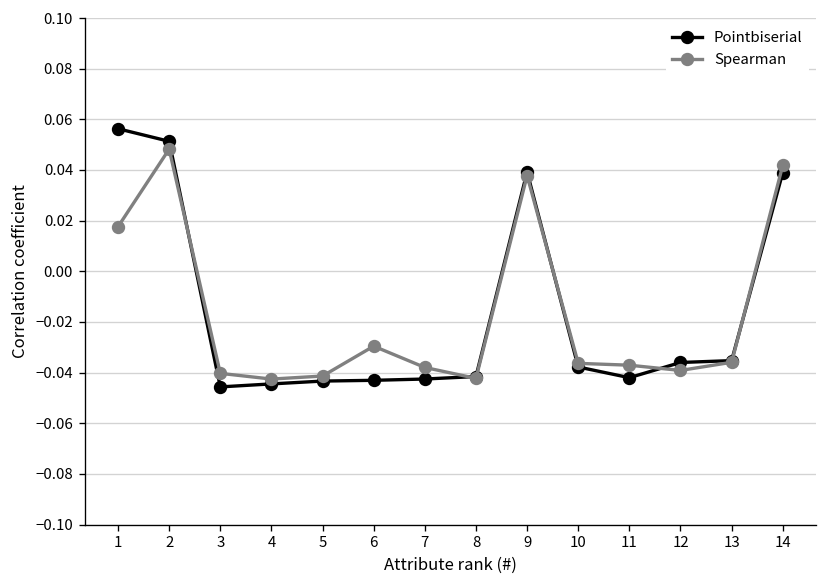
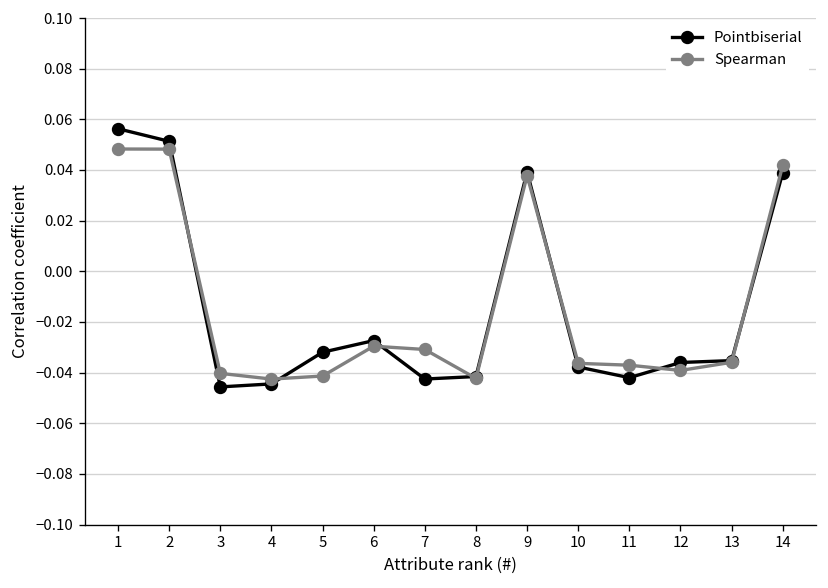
Spearman, 1: 0.018 -> 0.048
Pointbiserial, 5: -0.043 -> -0.032
Pointbiserial, 6: -0.043 -> -0.027
Spearman, 7: -0.038 -> -0.031
